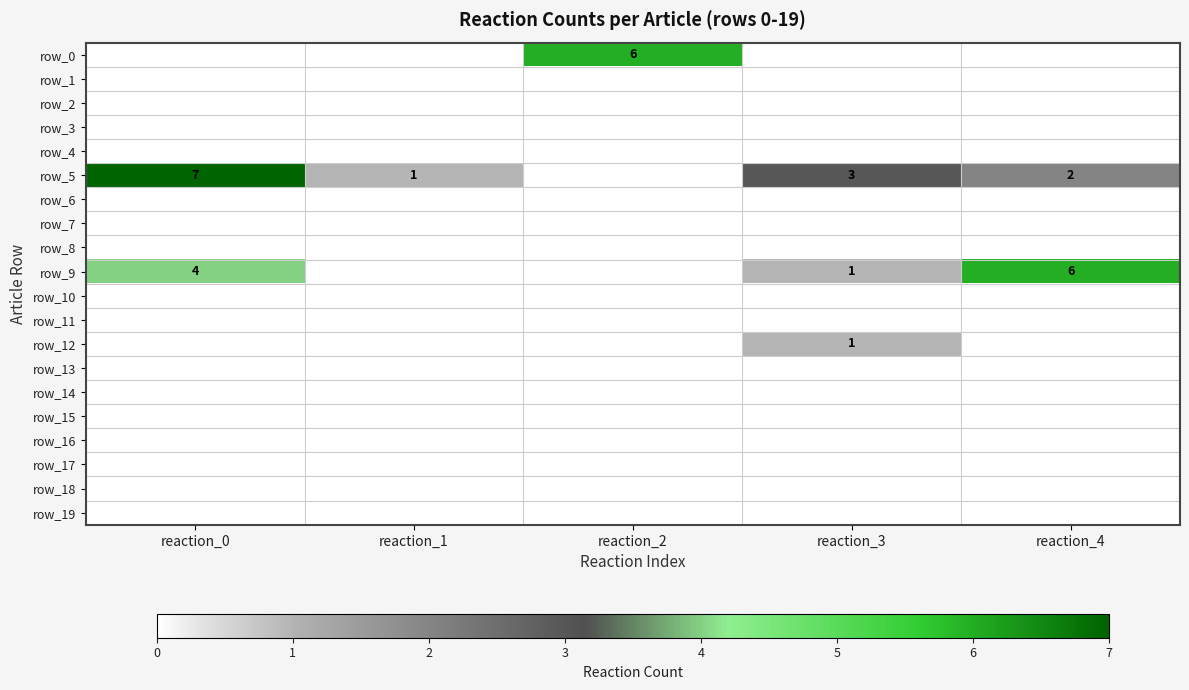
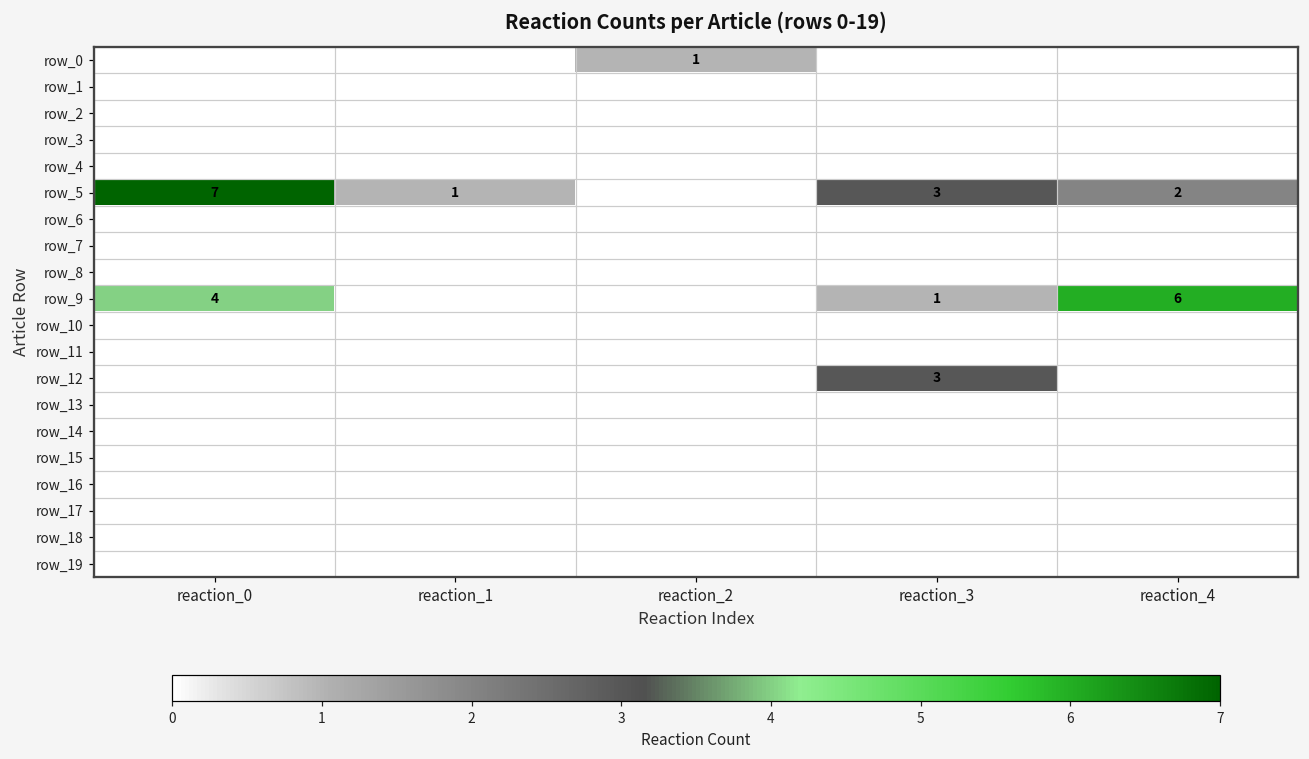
row_0, reaction_2: 6 -> 1
row_12, reaction_3: 1 -> 3
